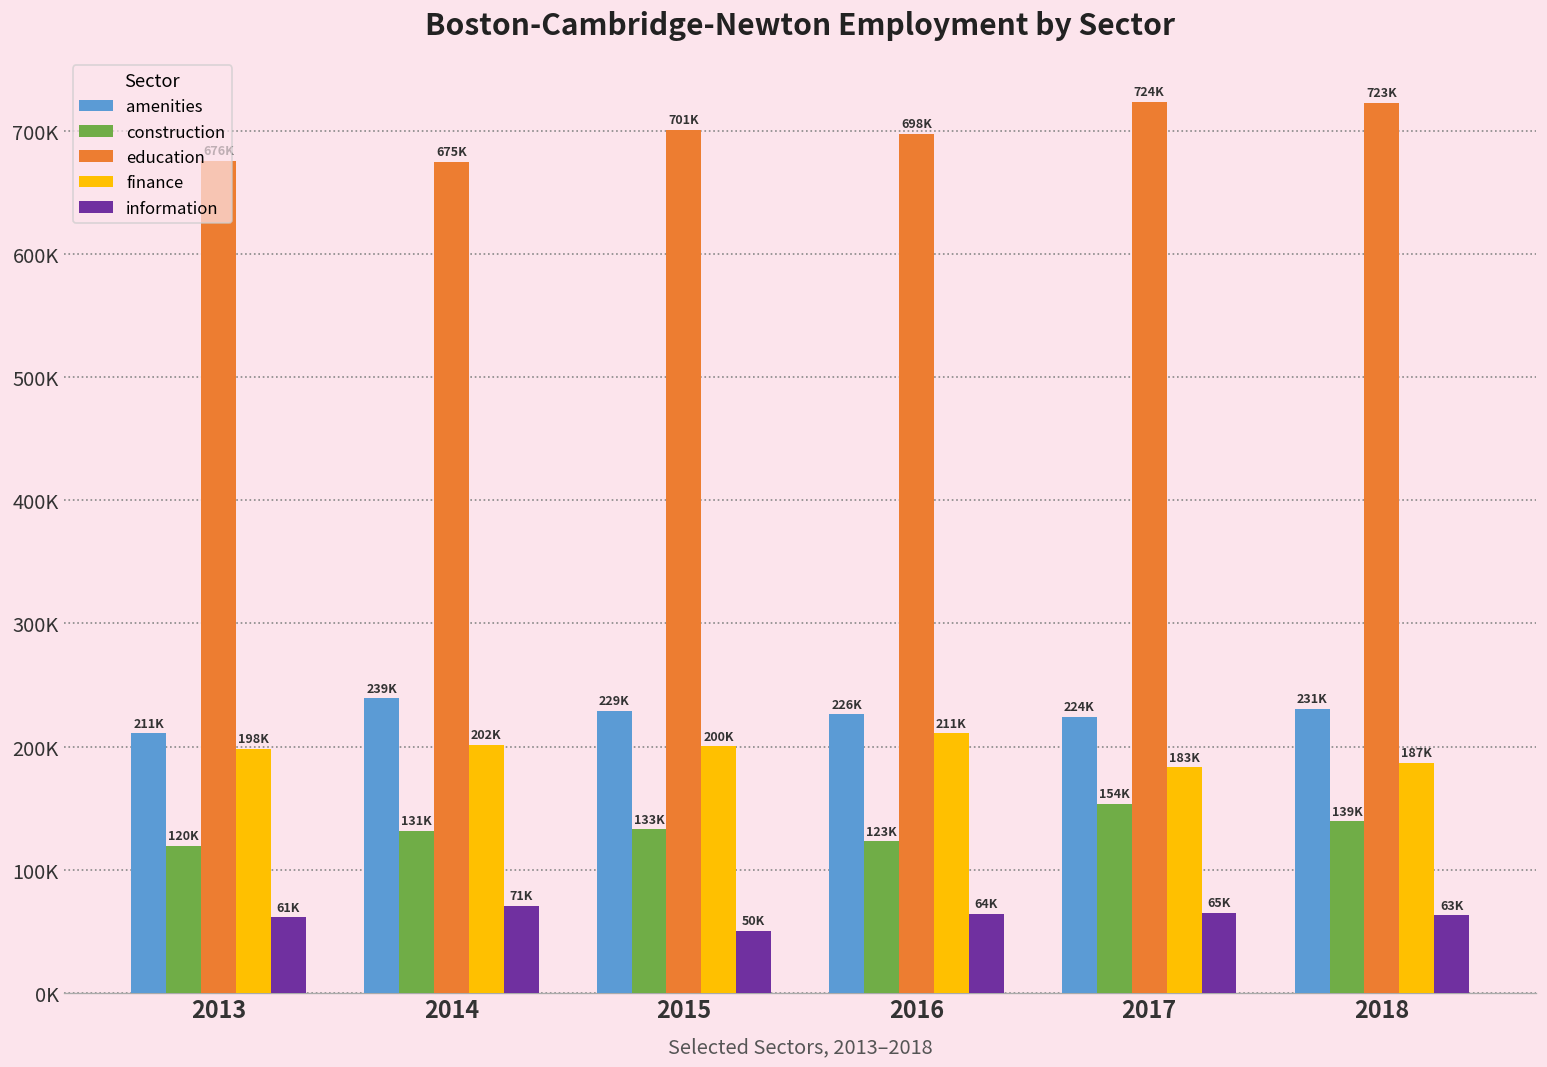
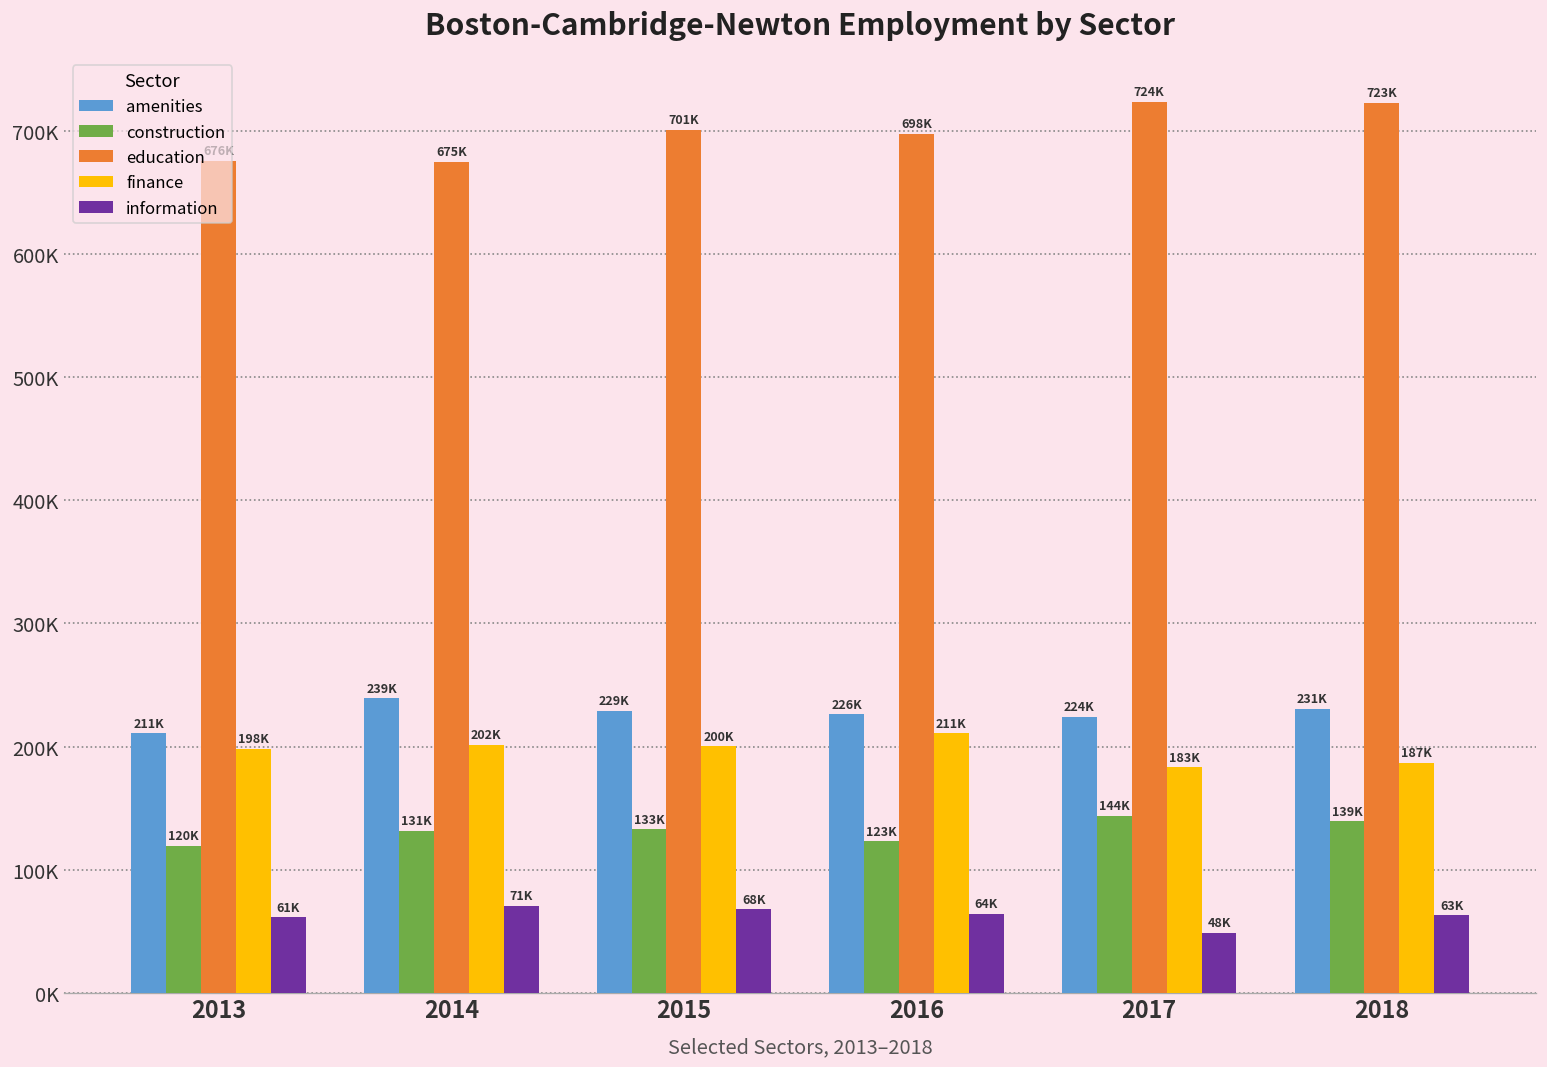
information, 2015: 50K -> 68K
construction, 2017: 154K -> 144K
information, 2017: 65K -> 48K
